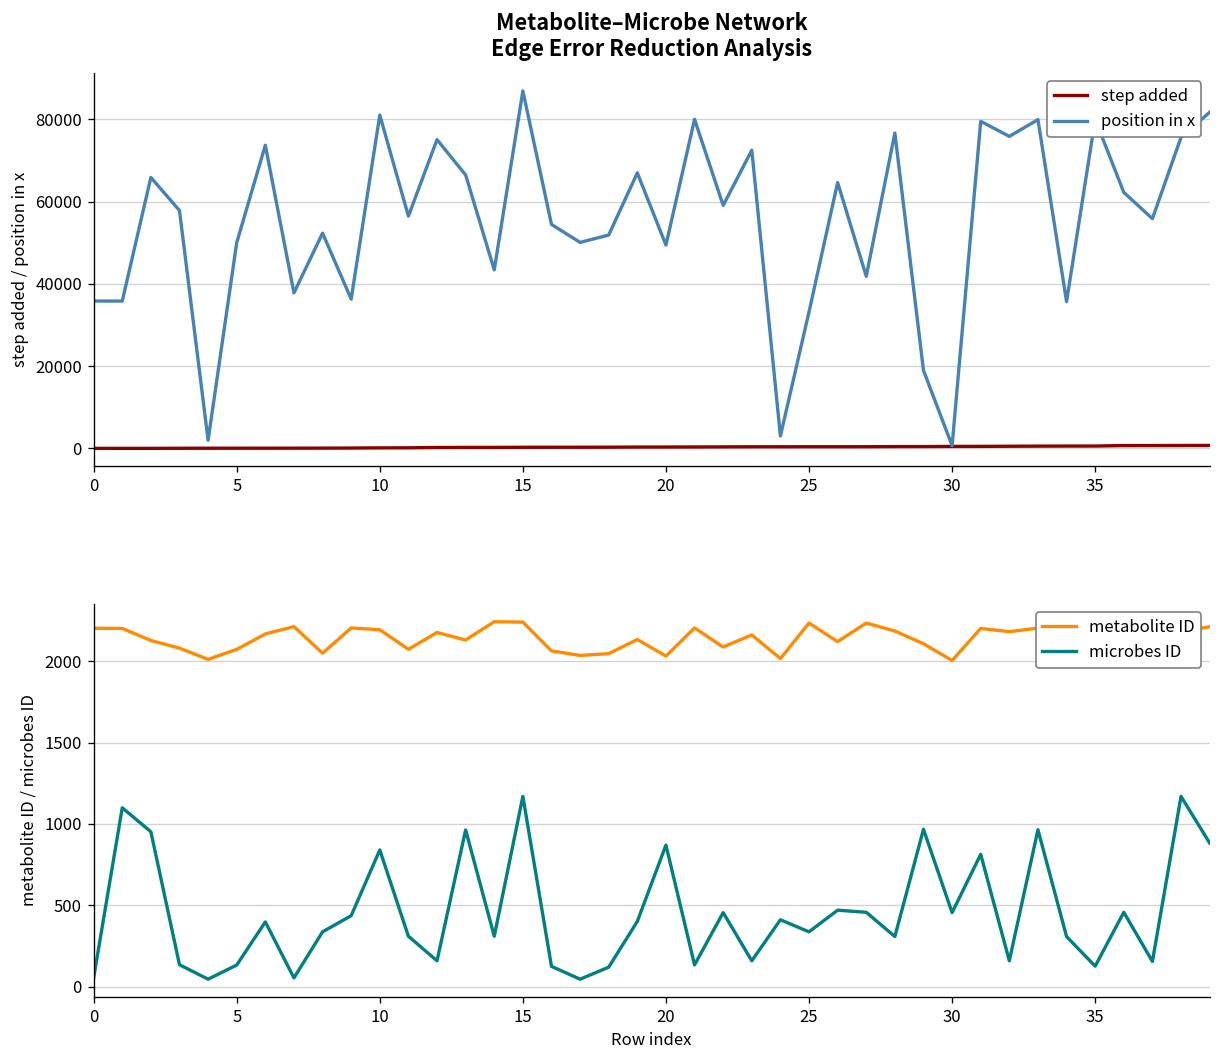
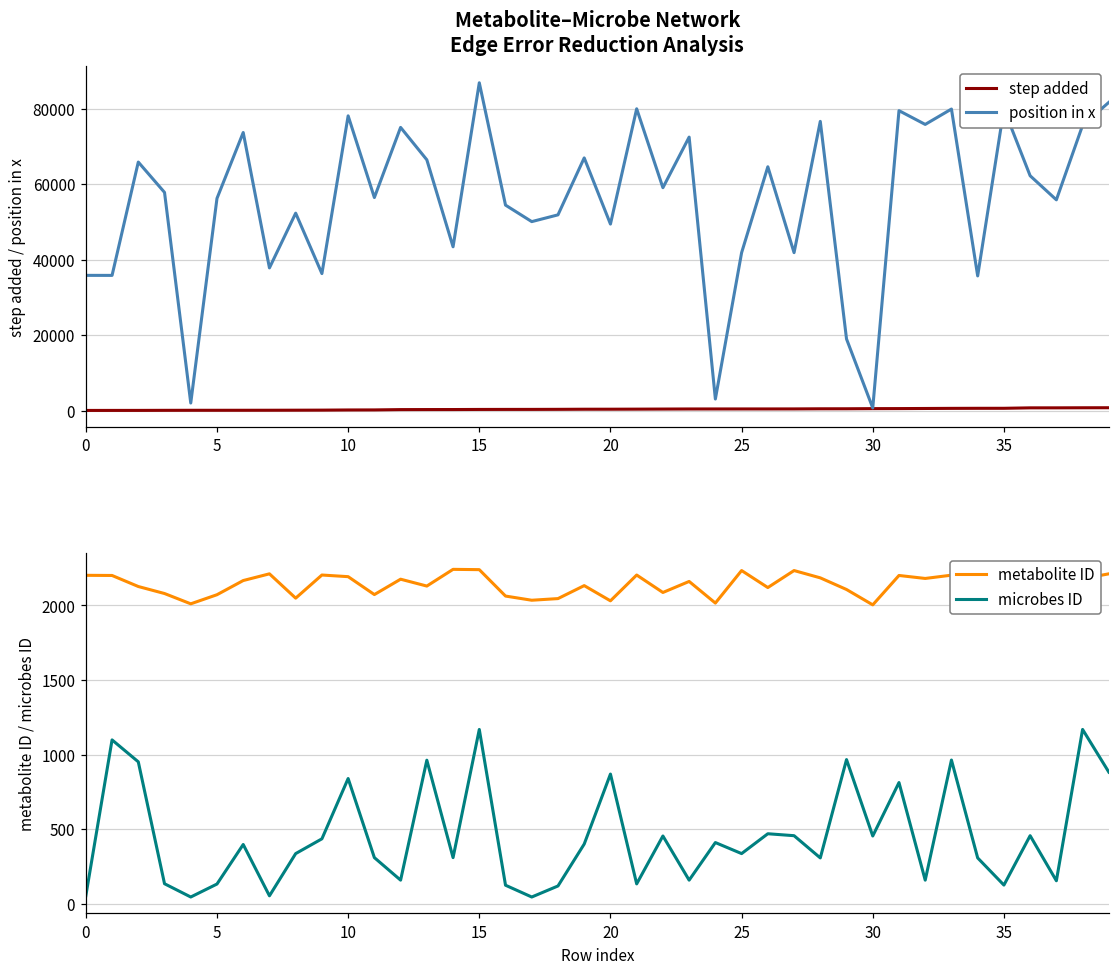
Metabolite–Microbe Network Edge Error Reduction Analysis, position in x, 5: 50000 -> 56000
Metabolite–Microbe Network Edge Error Reduction Analysis, position in x, 10: 81000 -> 78000
Metabolite–Microbe Network Edge Error Reduction Analysis, position in x, 25: 33000 -> 42000
